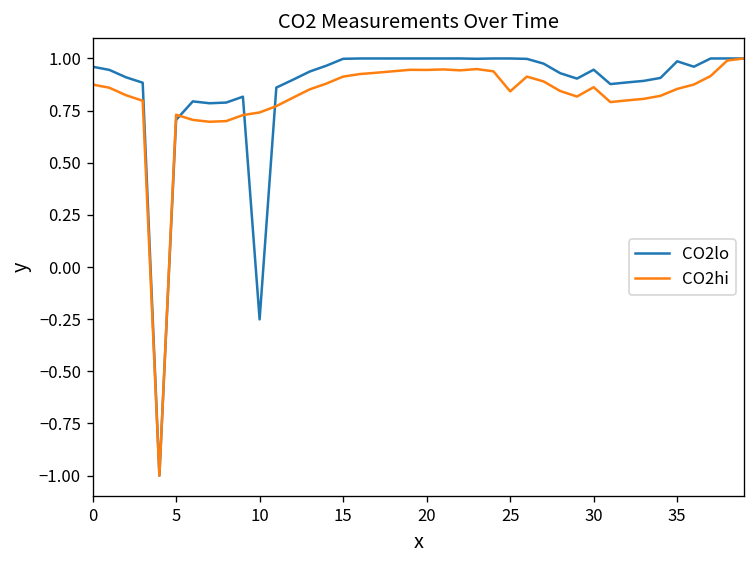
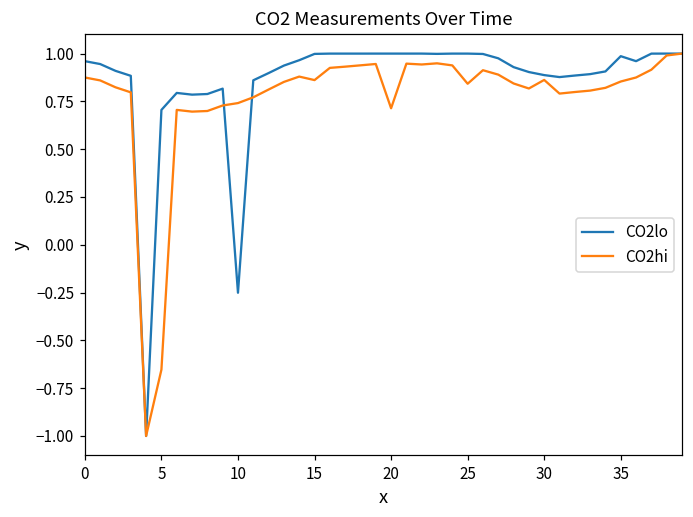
CO2hi, 5: 0.73 -> -0.65
CO2hi, 15: 0.91 -> 0.86
CO2hi, 20: 0.95 -> 0.71
CO2lo, 30: 0.95 -> 0.89
